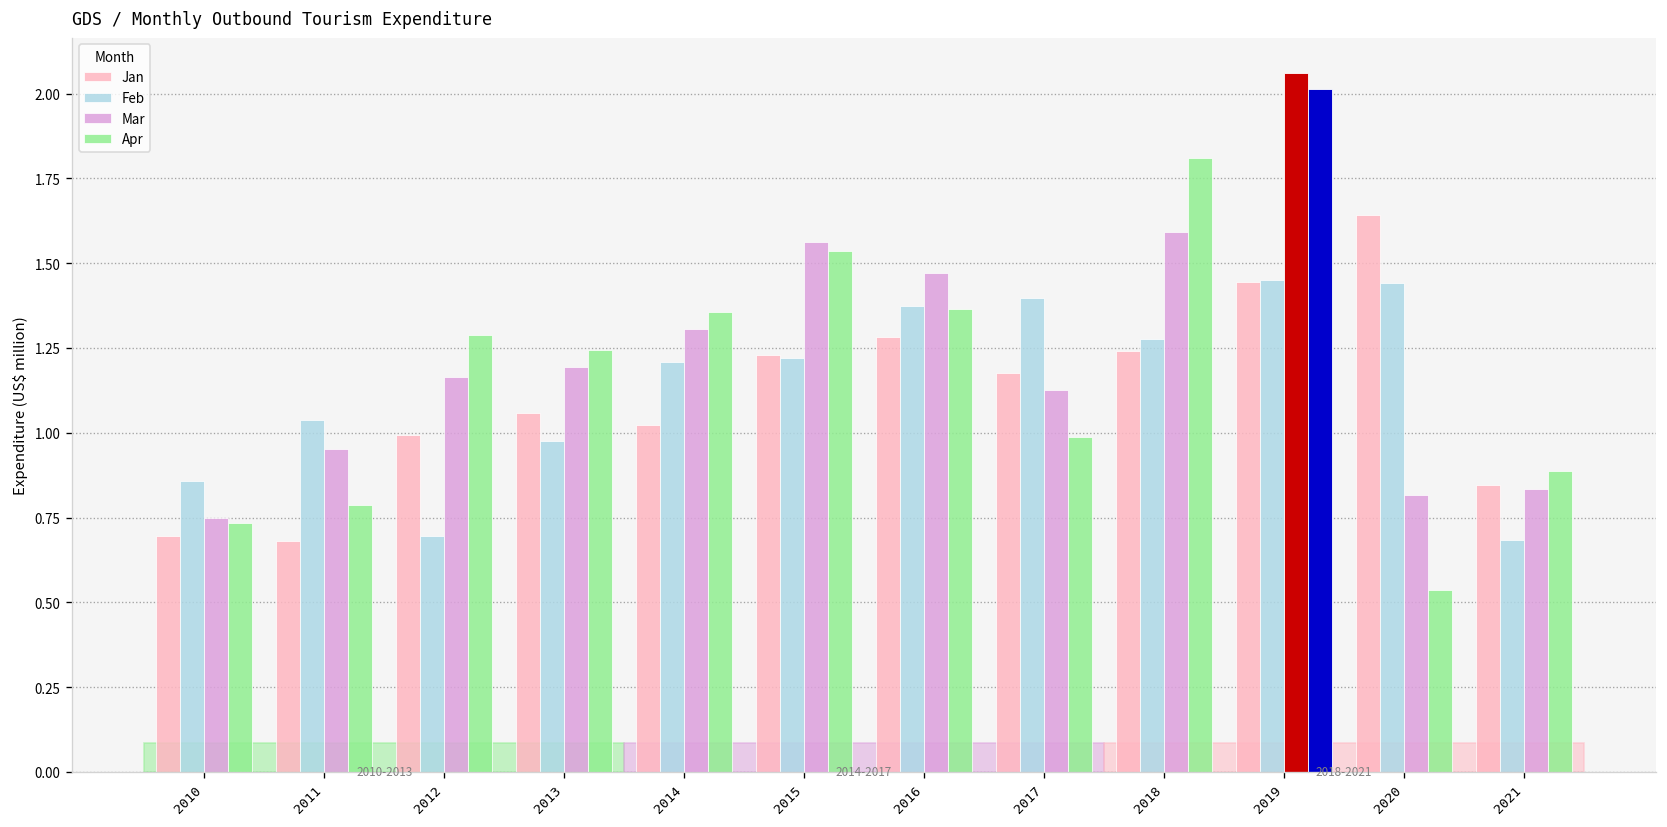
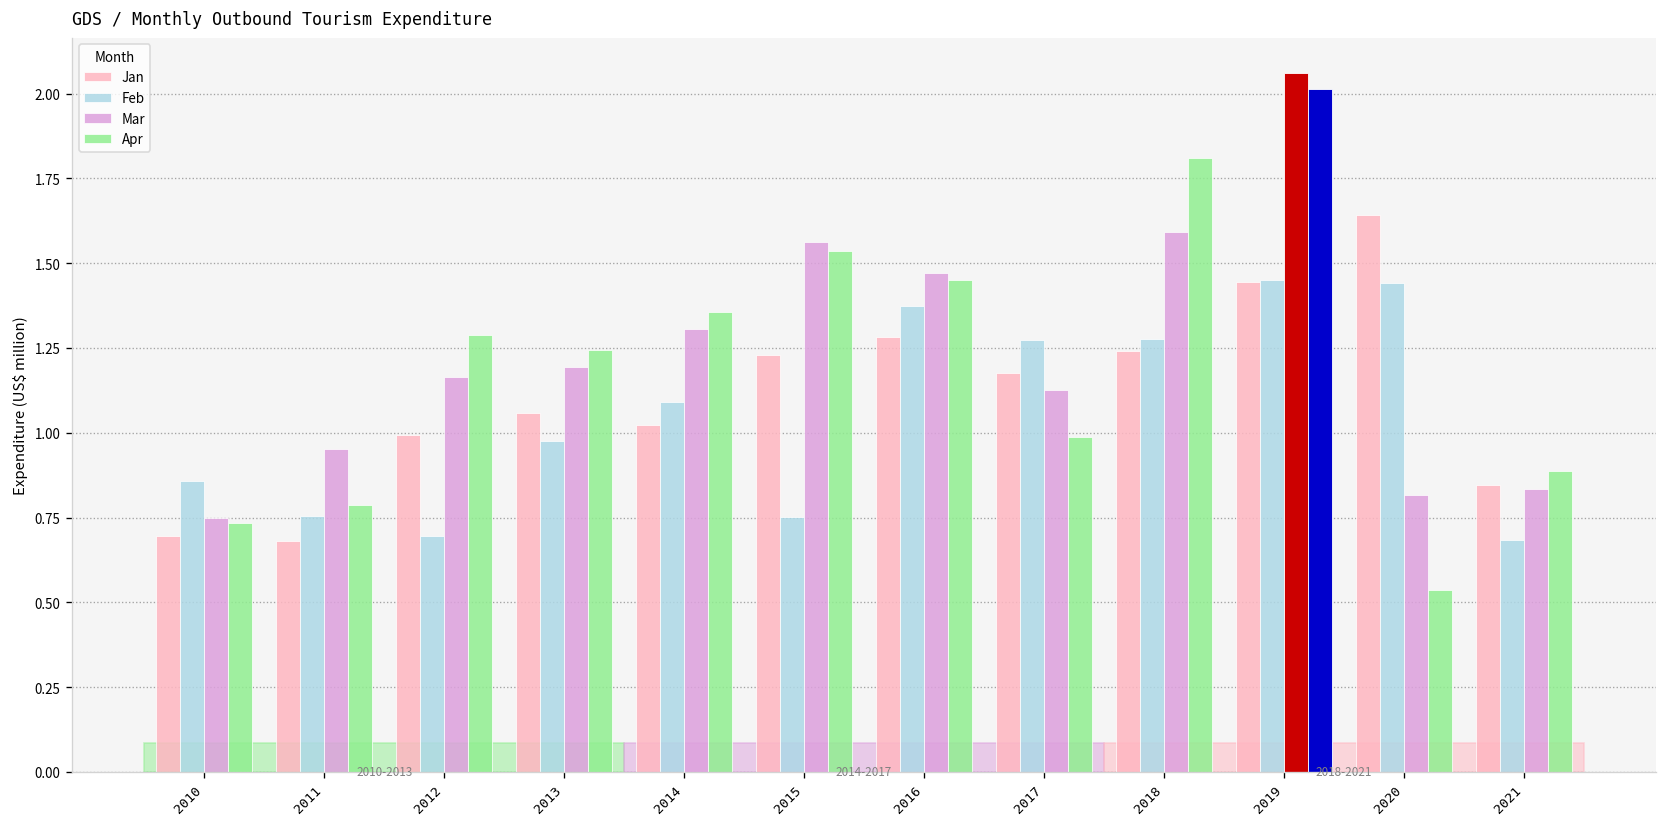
Feb, 2011: 1.04 -> 0.75
Feb, 2014: 1.21 -> 1.09
Feb, 2015: 1.22 -> 0.75
Apr, 2016: 1.36 -> 1.45
Feb, 2017: 1.40 -> 1.27
